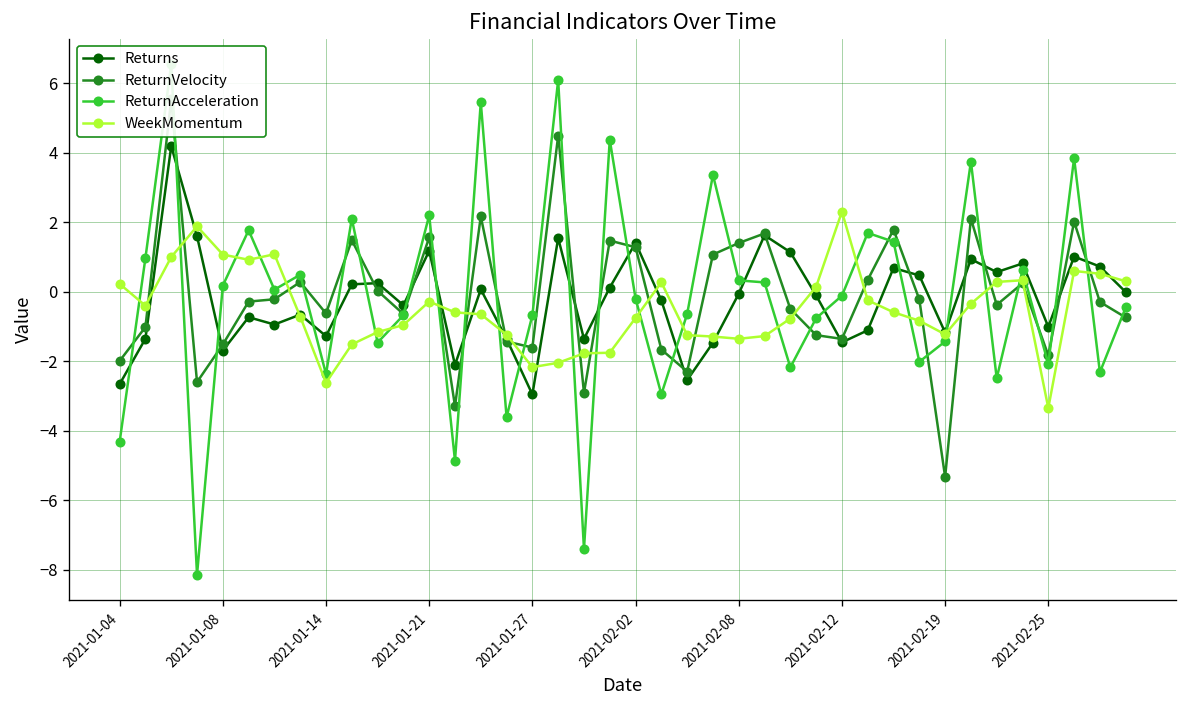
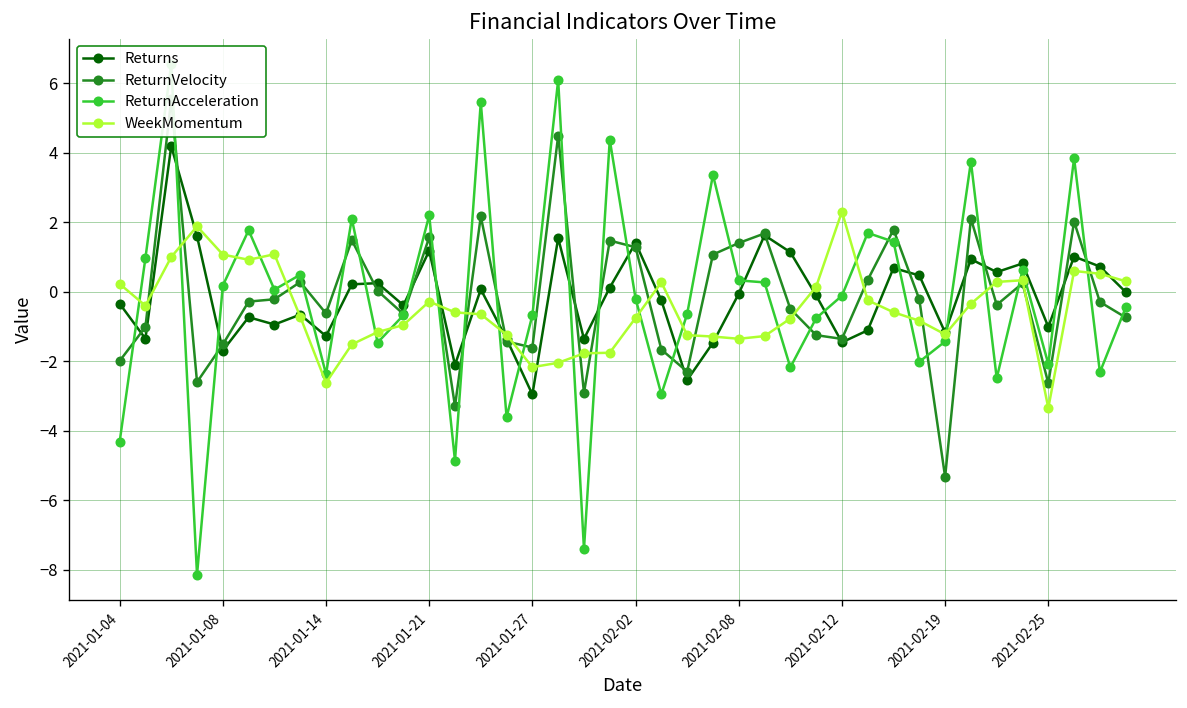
Returns, 2021-01-04: -2.7 -> -0.3
ReturnVelocity, 2021-02-25: -1.8 -> -2.6
